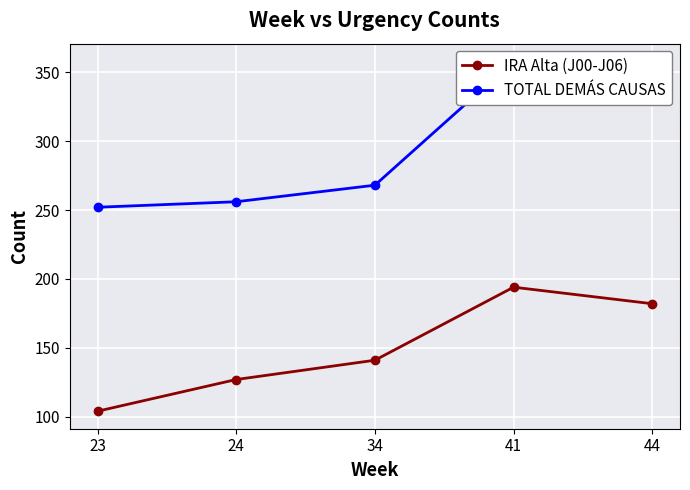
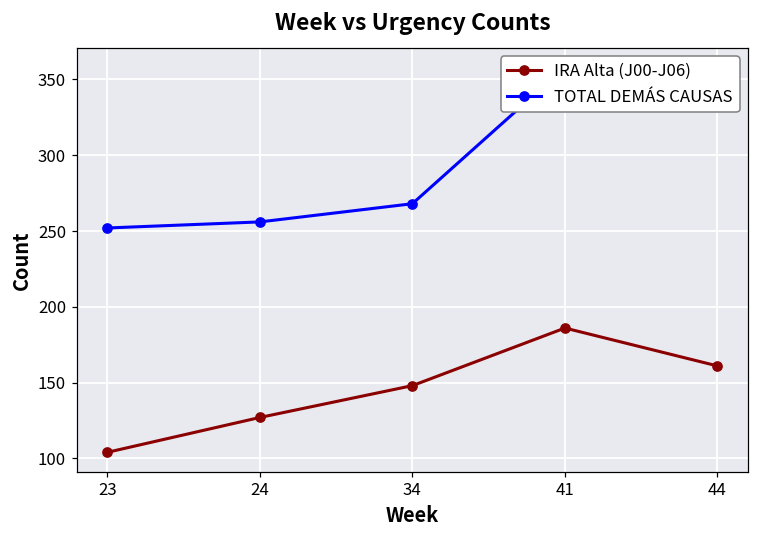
IRA Alta (J00-J06), 34: 141 -> 148
IRA Alta (J00-J06), 41: 194 -> 186
IRA Alta (J00-J06), 44: 182 -> 161
